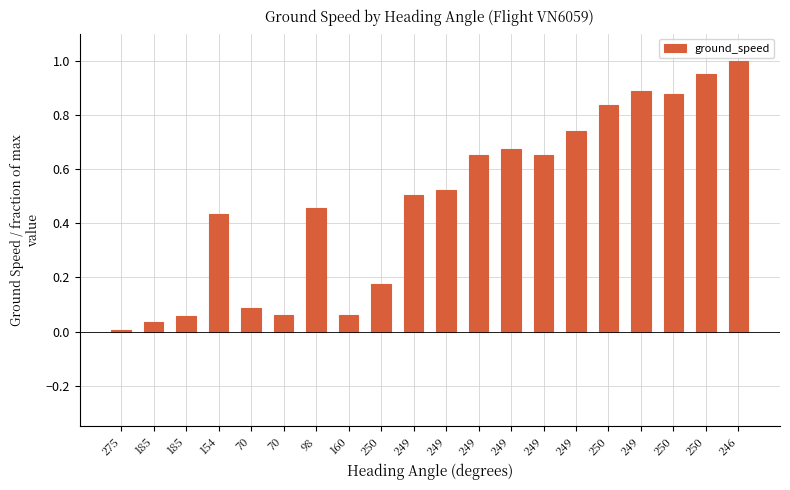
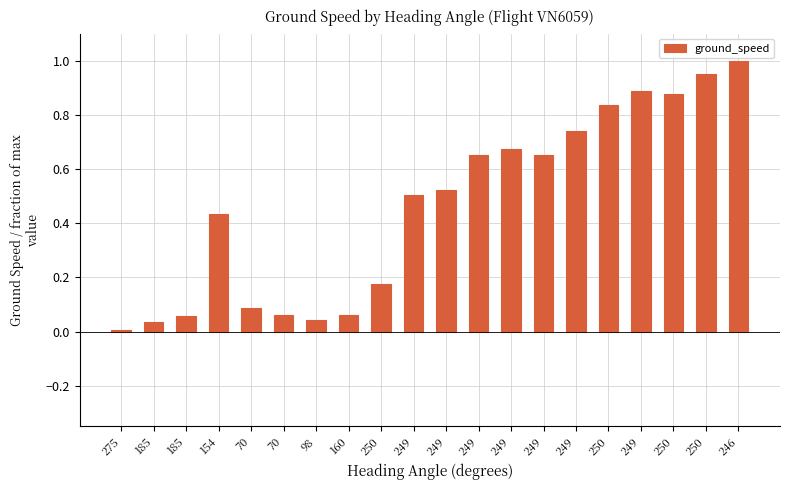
98: 0.45 -> 0.04
